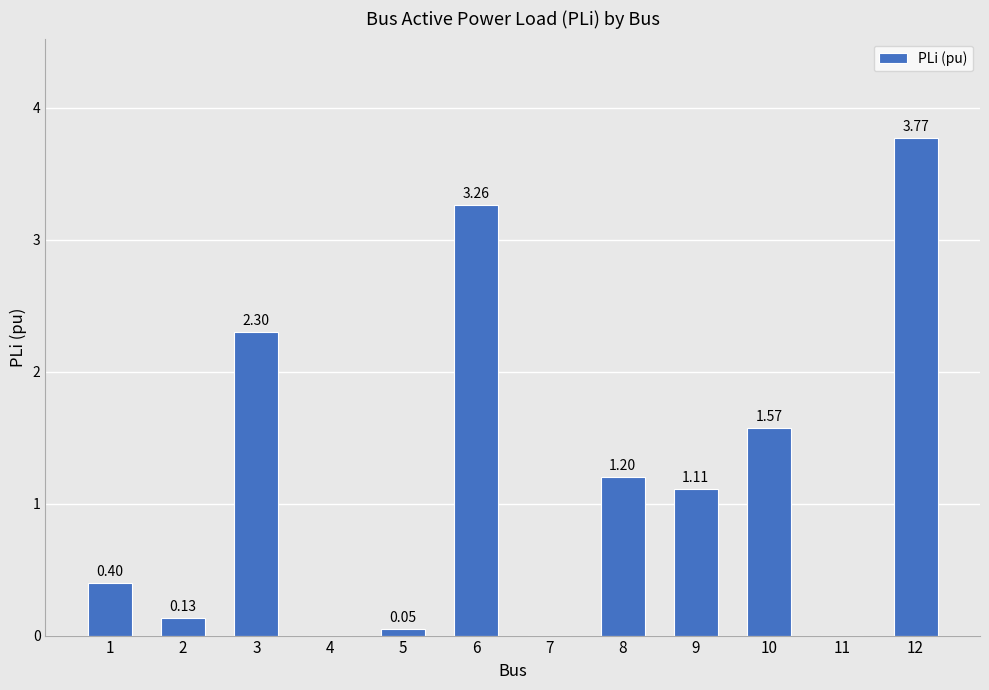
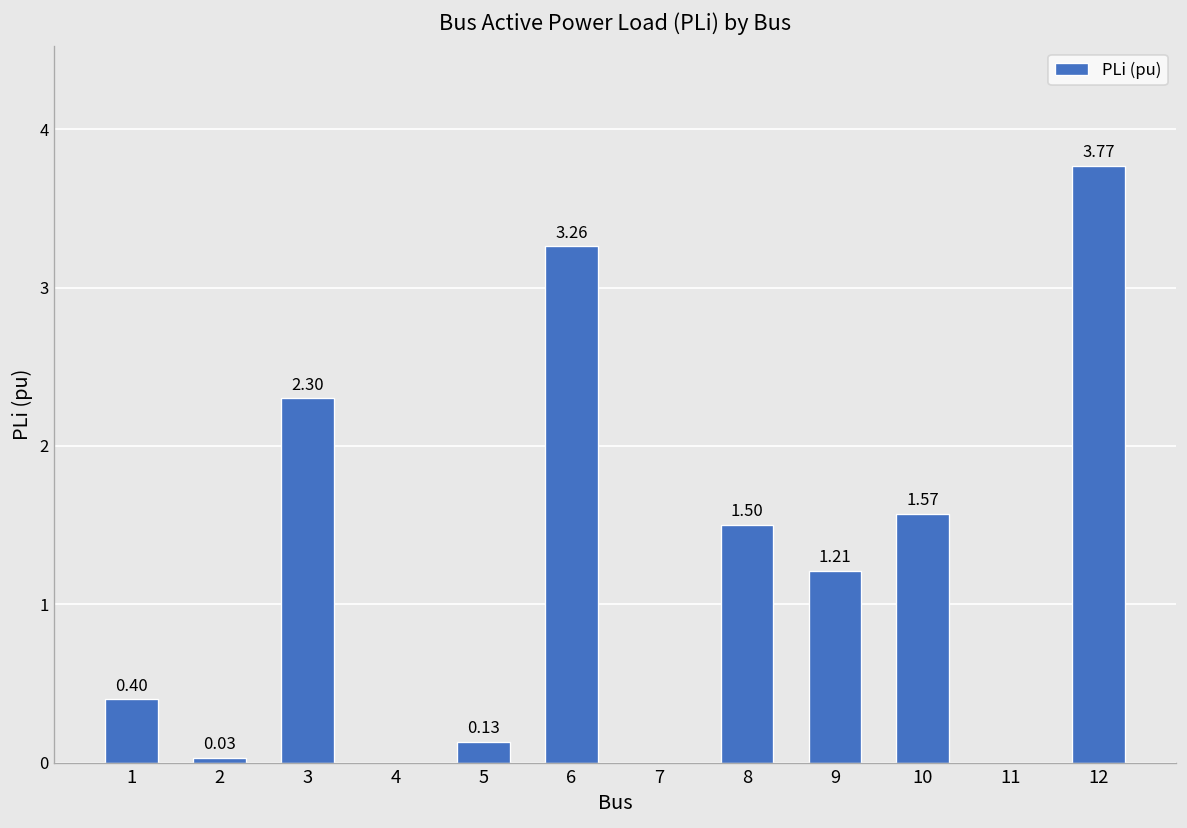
2: 0.13 -> 0.03
5: 0.05 -> 0.13
8: 1.20 -> 1.50
9: 1.11 -> 1.21
